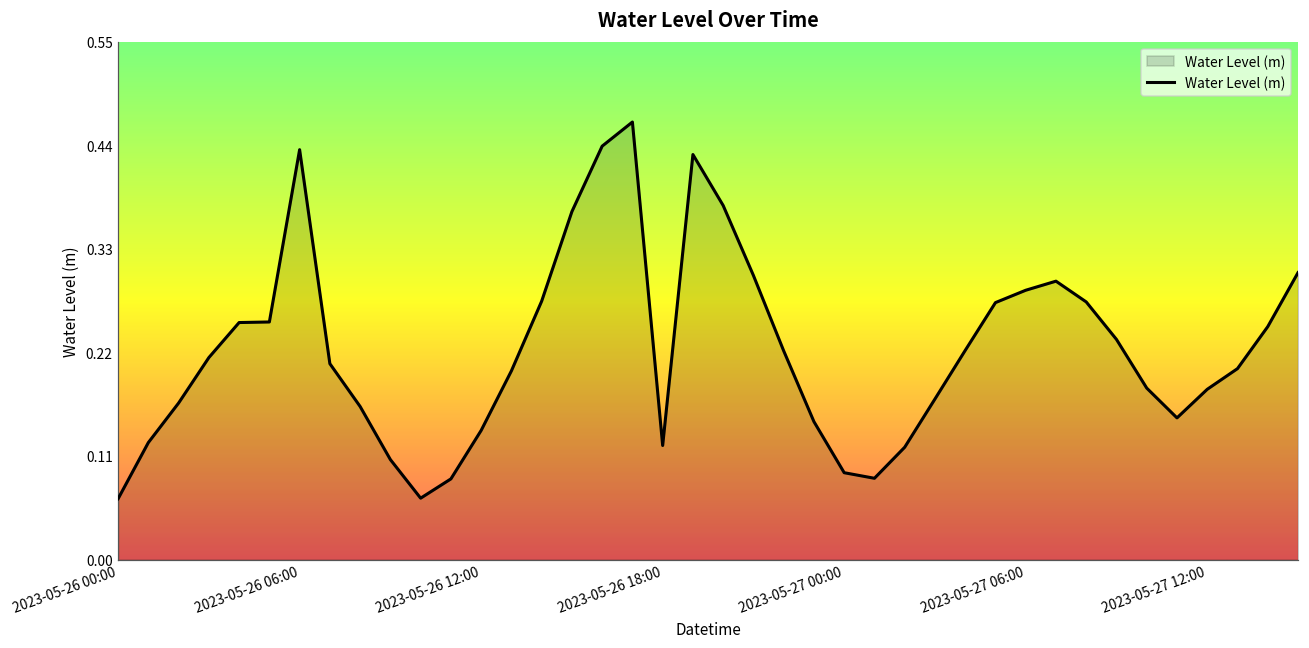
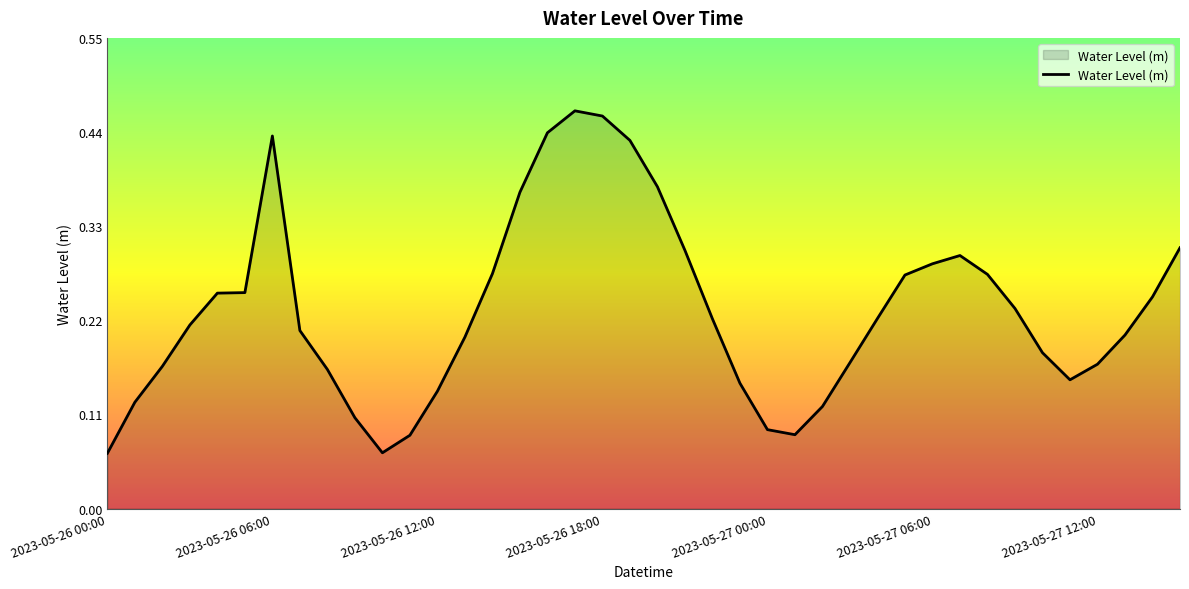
2023-05-26 18:00: 0.12 -> 0.46
2023-05-27 12:00: 0.18 -> 0.17
